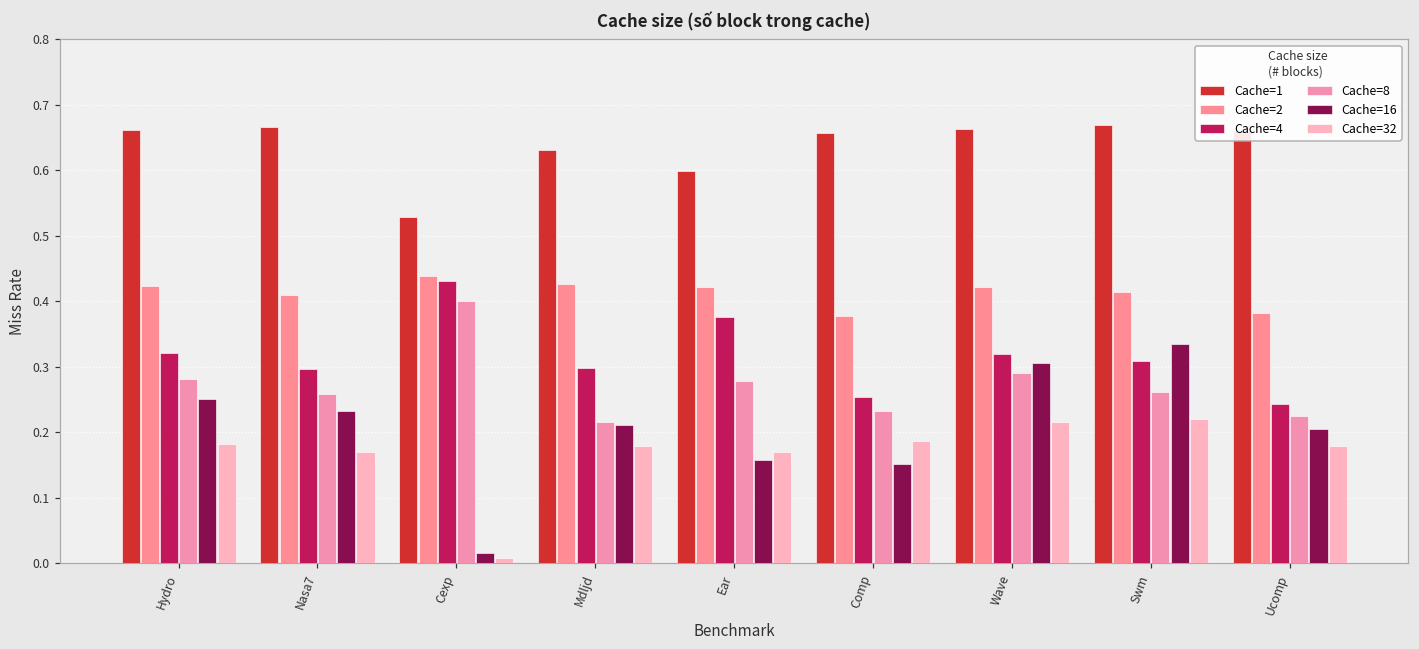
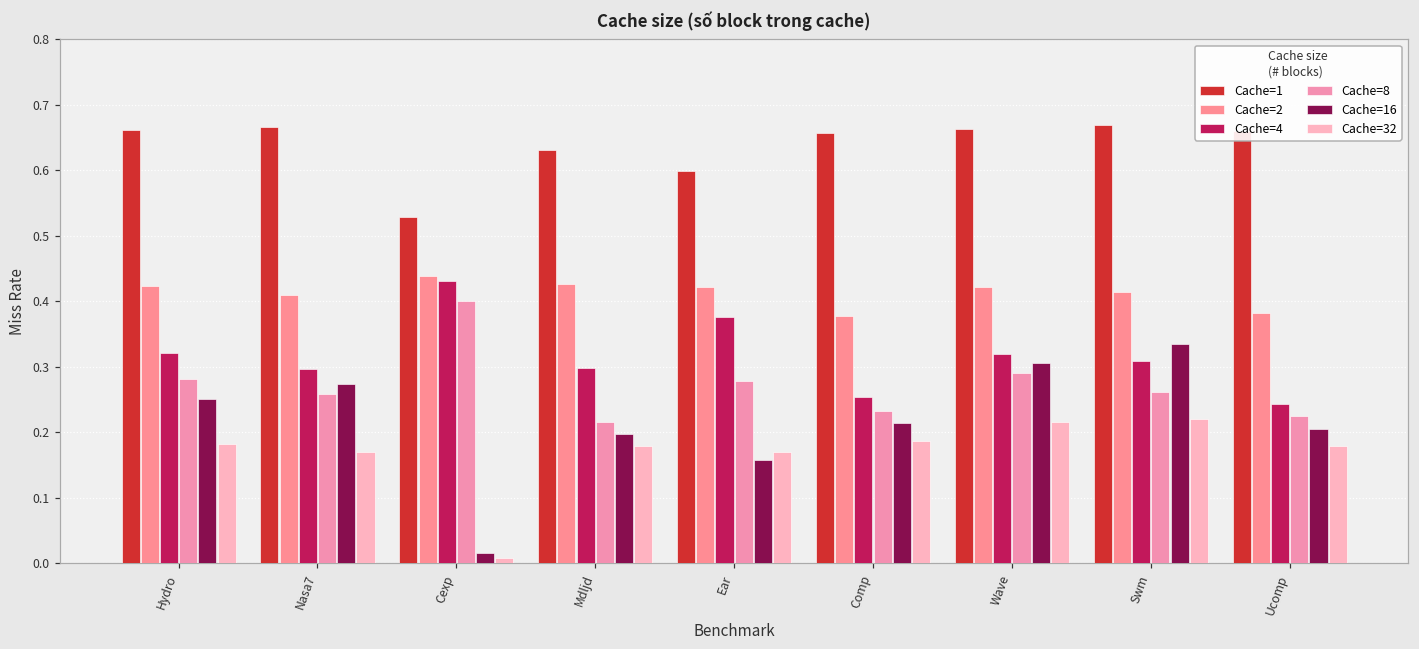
Cache=16, Nasa7: 0.23 -> 0.27
Cache=16, Mdljd: 0.21 -> 0.20
Cache=16, Comp: 0.15 -> 0.21
